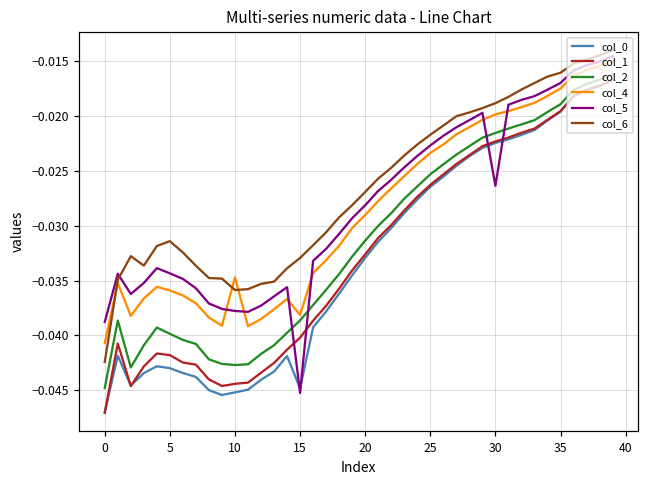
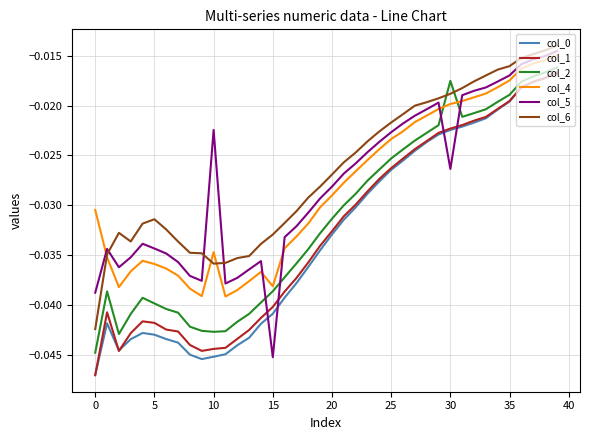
col_4, 0: -0.041 -> -0.030
col_5, 10: -0.038 -> -0.022
col_0, 15: -0.045 -> -0.041
col_2, 30: -0.022 -> -0.018
